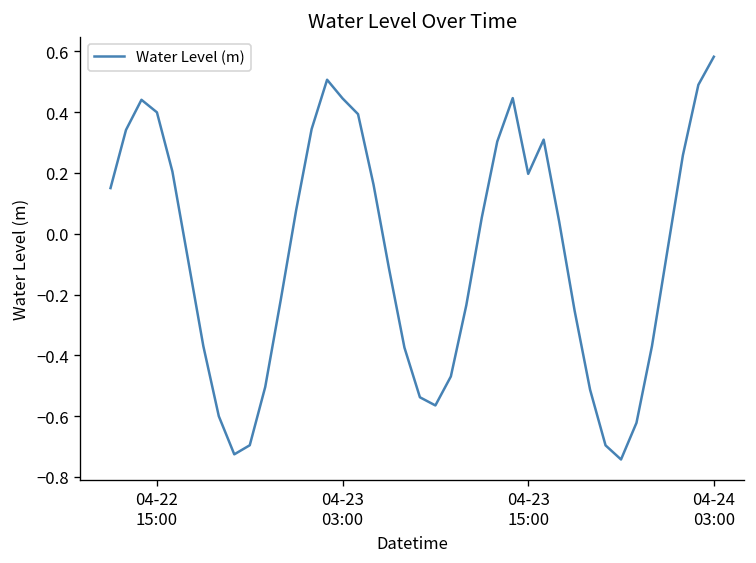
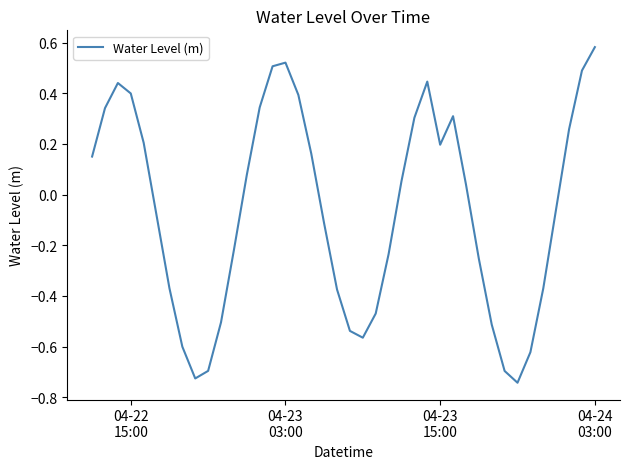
04-23 03:00: 0.45 -> 0.52
